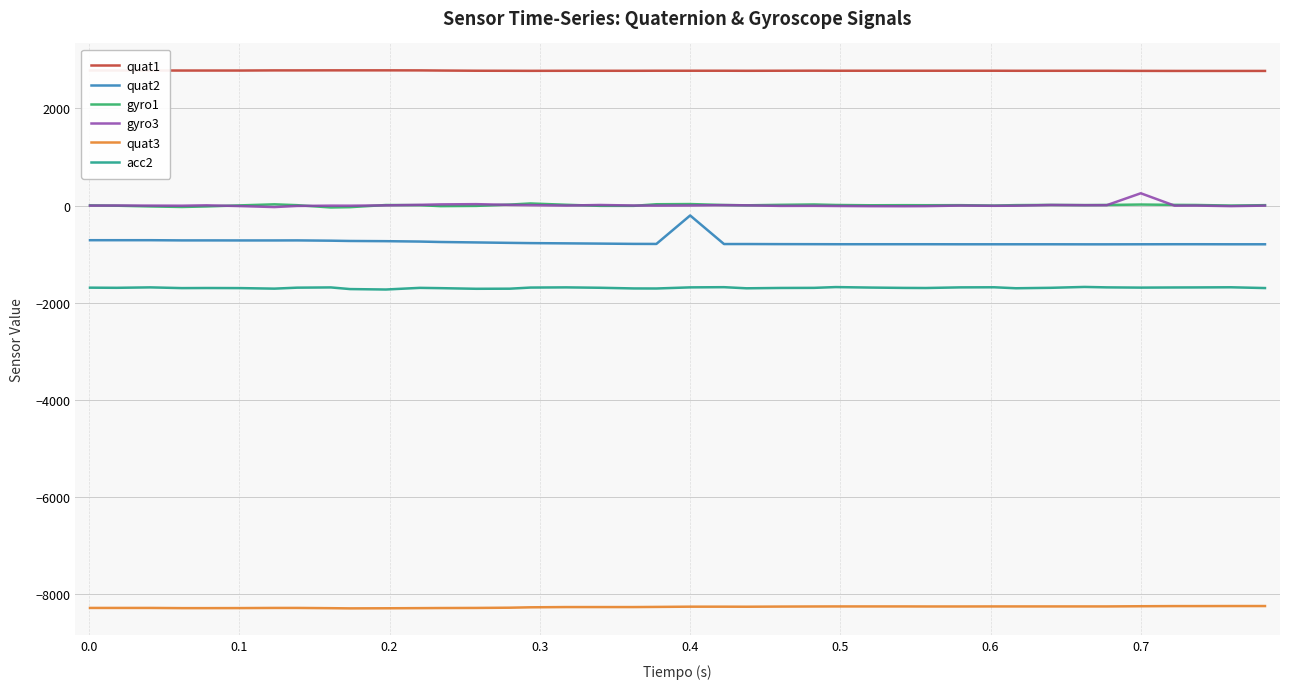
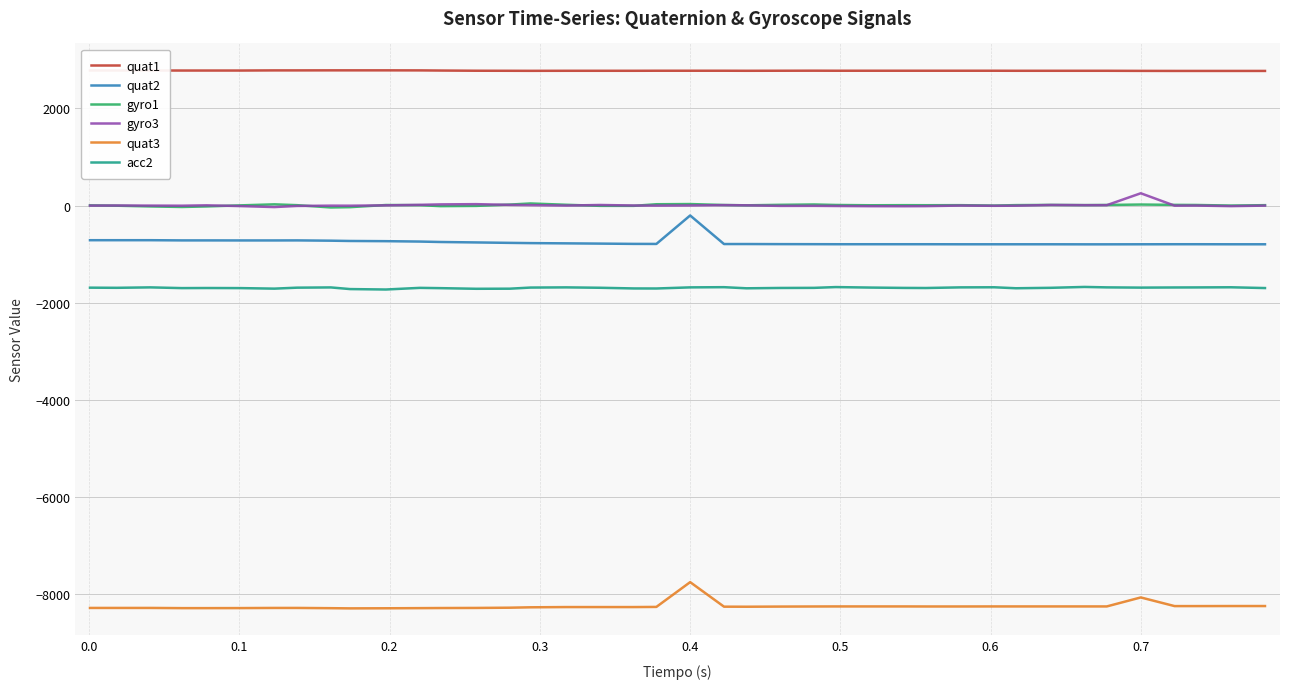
quat3, 0.4: -8300 -> -7700
quat3, 0.7: -8200 -> -8100
